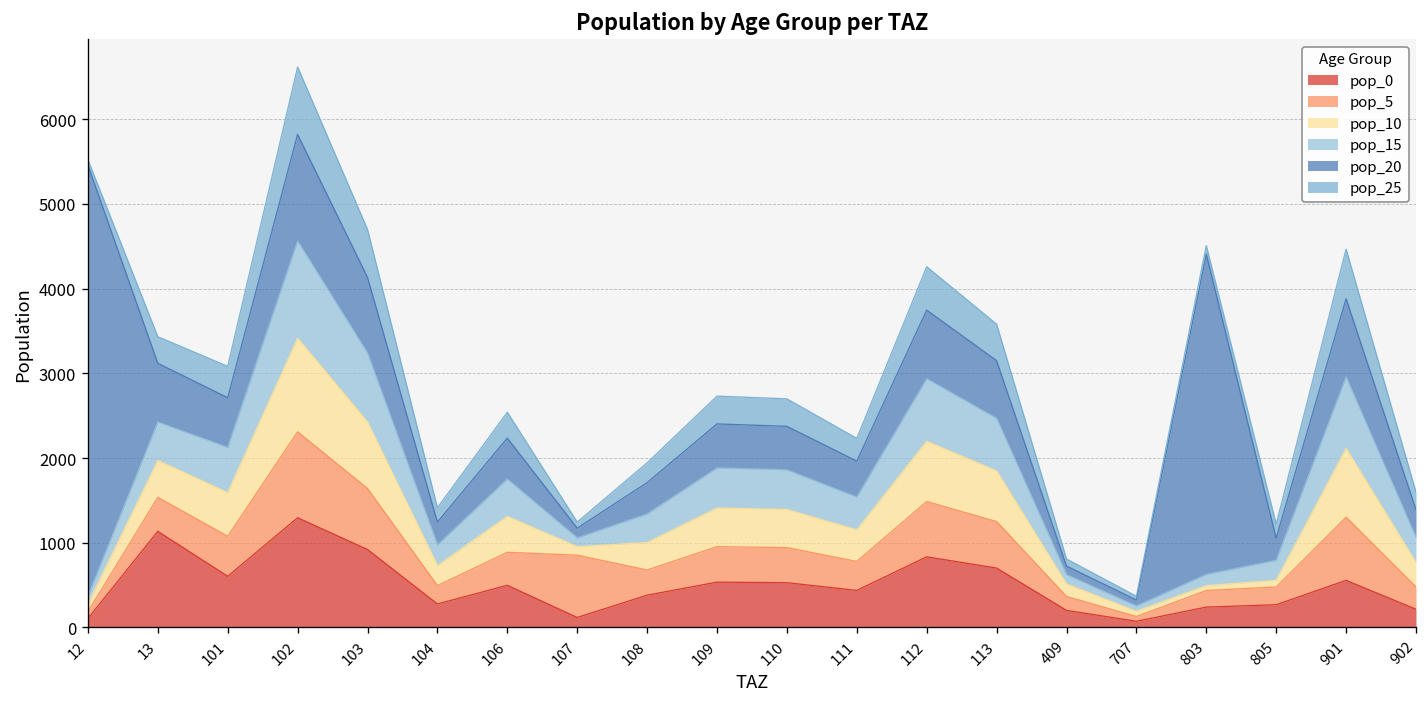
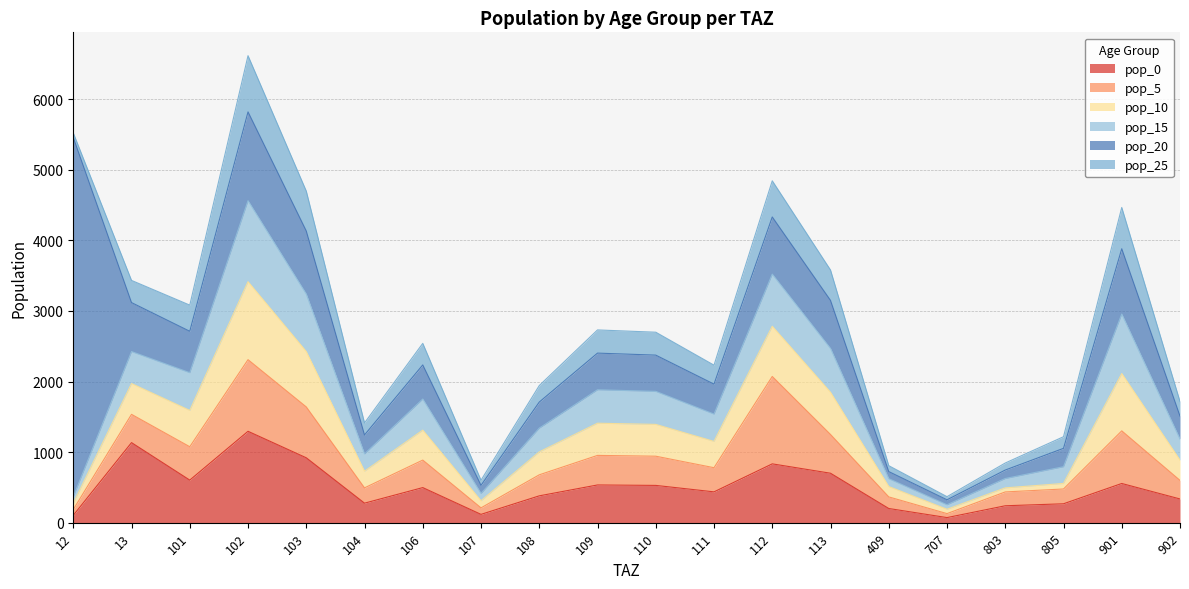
pop_5, 107: 700 -> 100
pop_5, 112: 700 -> 1200
pop_20, 803: 3800 -> 100
pop_0, 902: 200 -> 300
